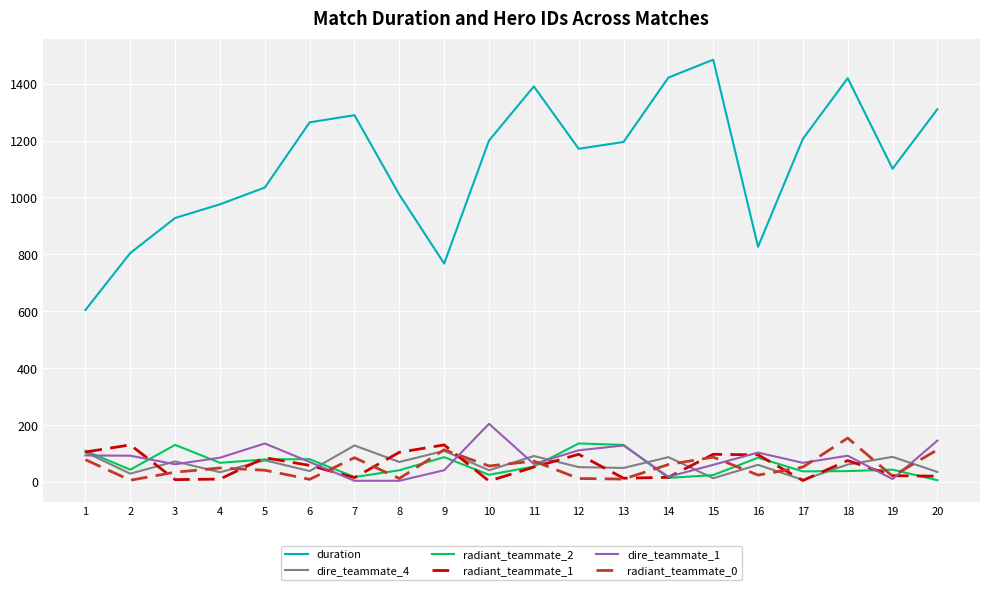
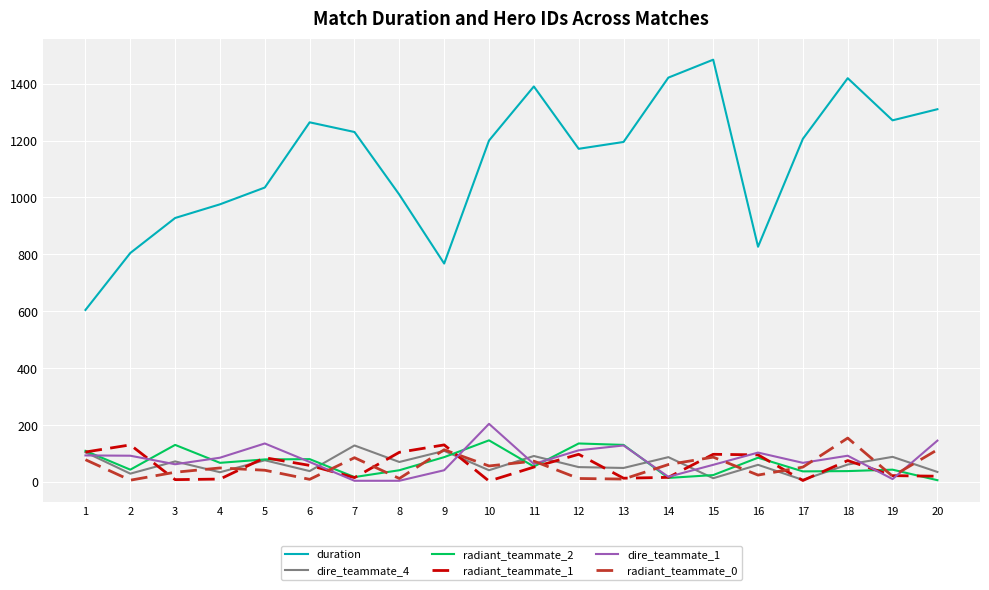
duration, 7: 1290 -> 1230
radiant_teammate_2, 10: 30 -> 150
duration, 19: 1100 -> 1270
